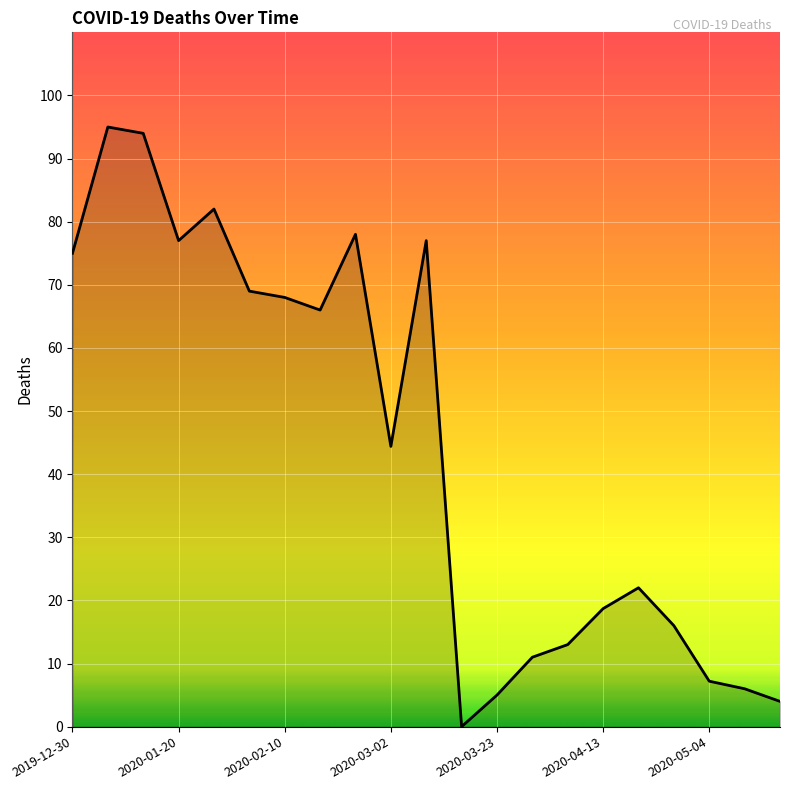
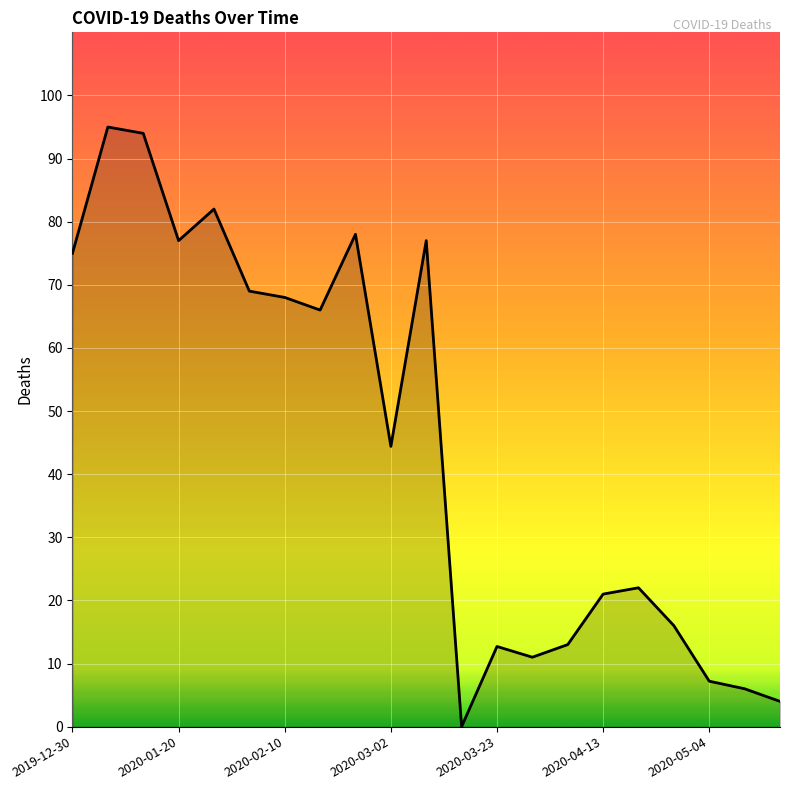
2020-03-23: 5 -> 13
2020-04-13: 19 -> 21
